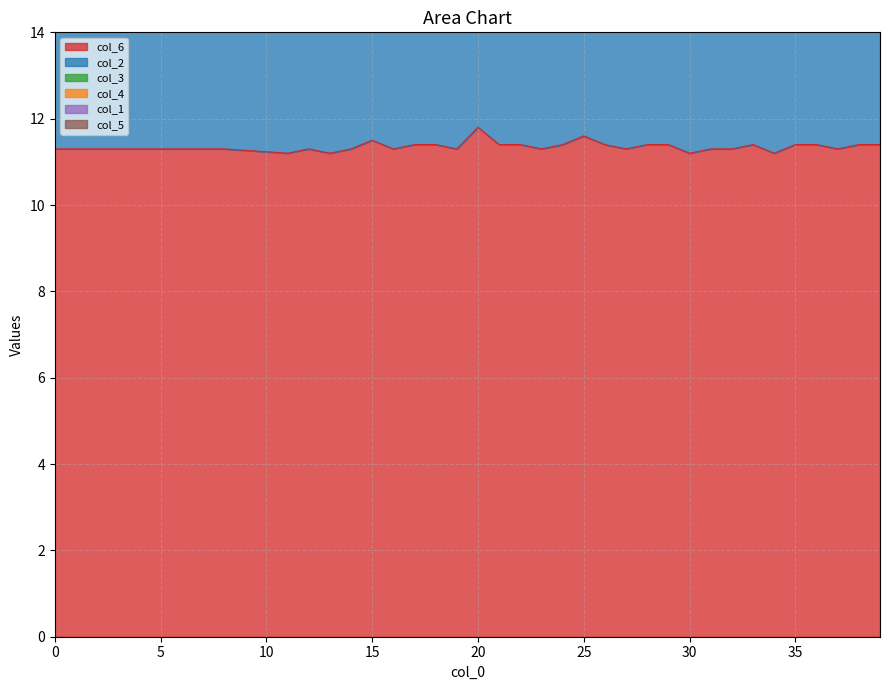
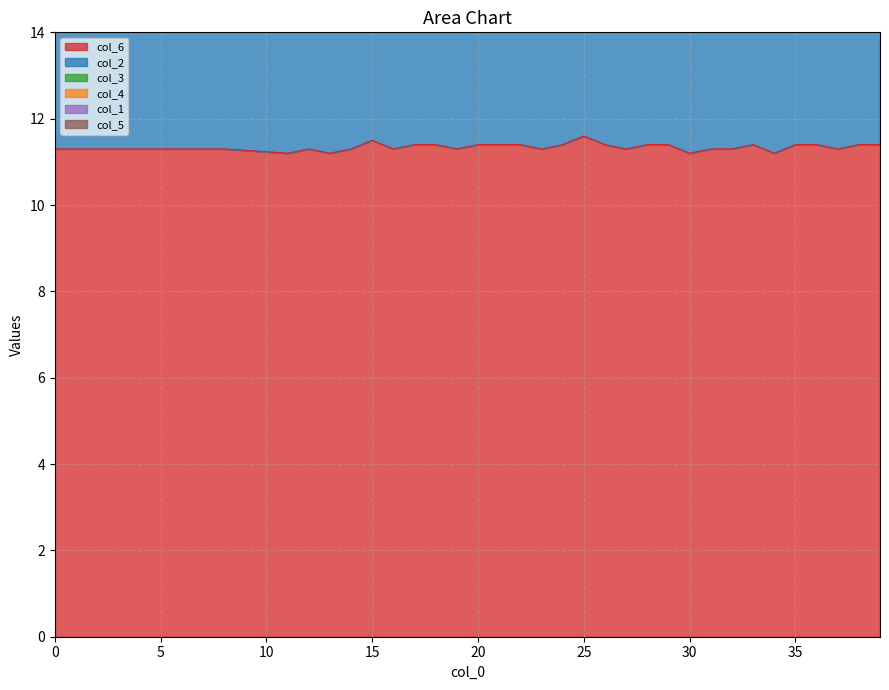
col_6, 20: 11.8 -> 11.4
